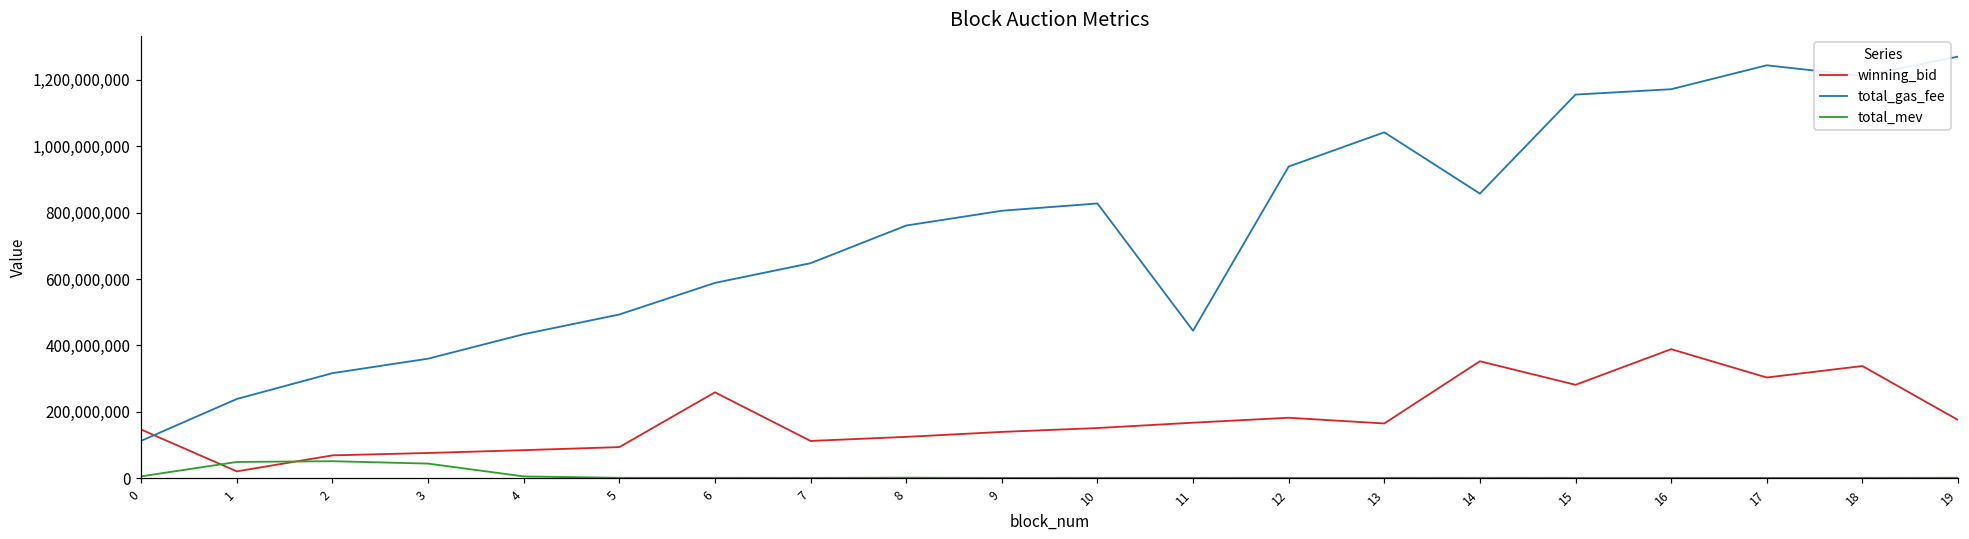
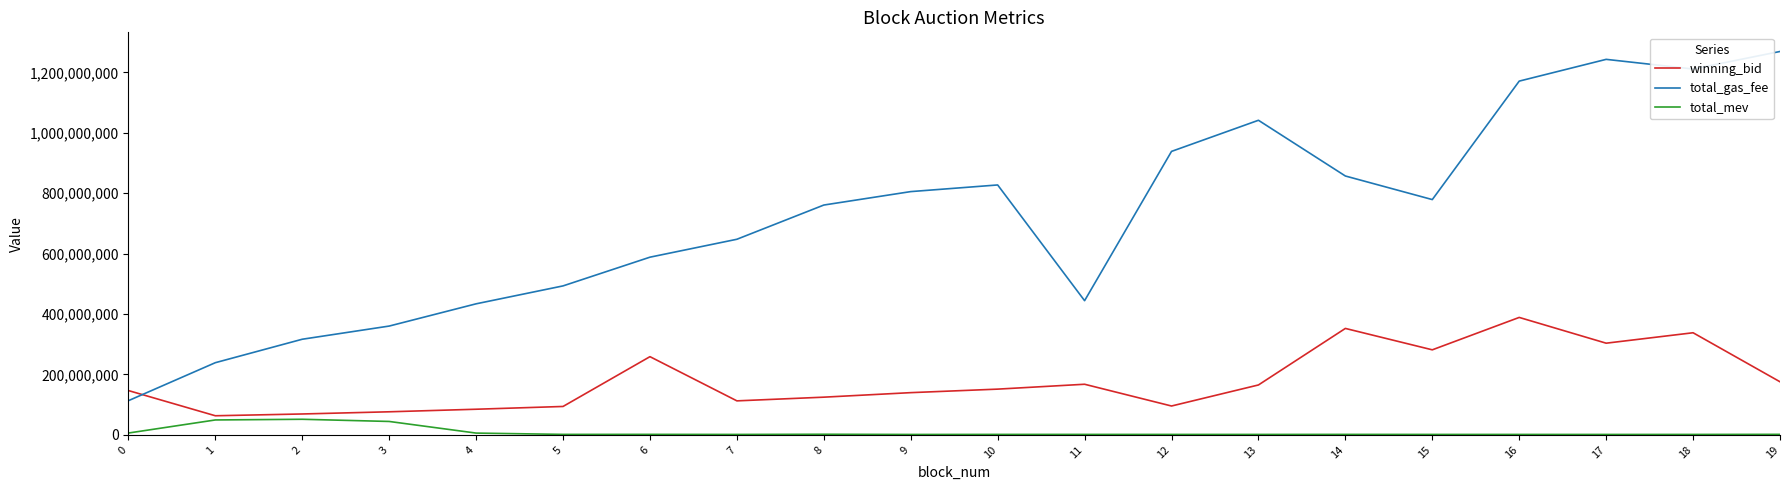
winning_bid, 1: 20,000,000 -> 60,000,000
winning_bid, 12: 180,000,000 -> 100,000,000
total_gas_fee, 15: 1,160,000,000 -> 780,000,000
